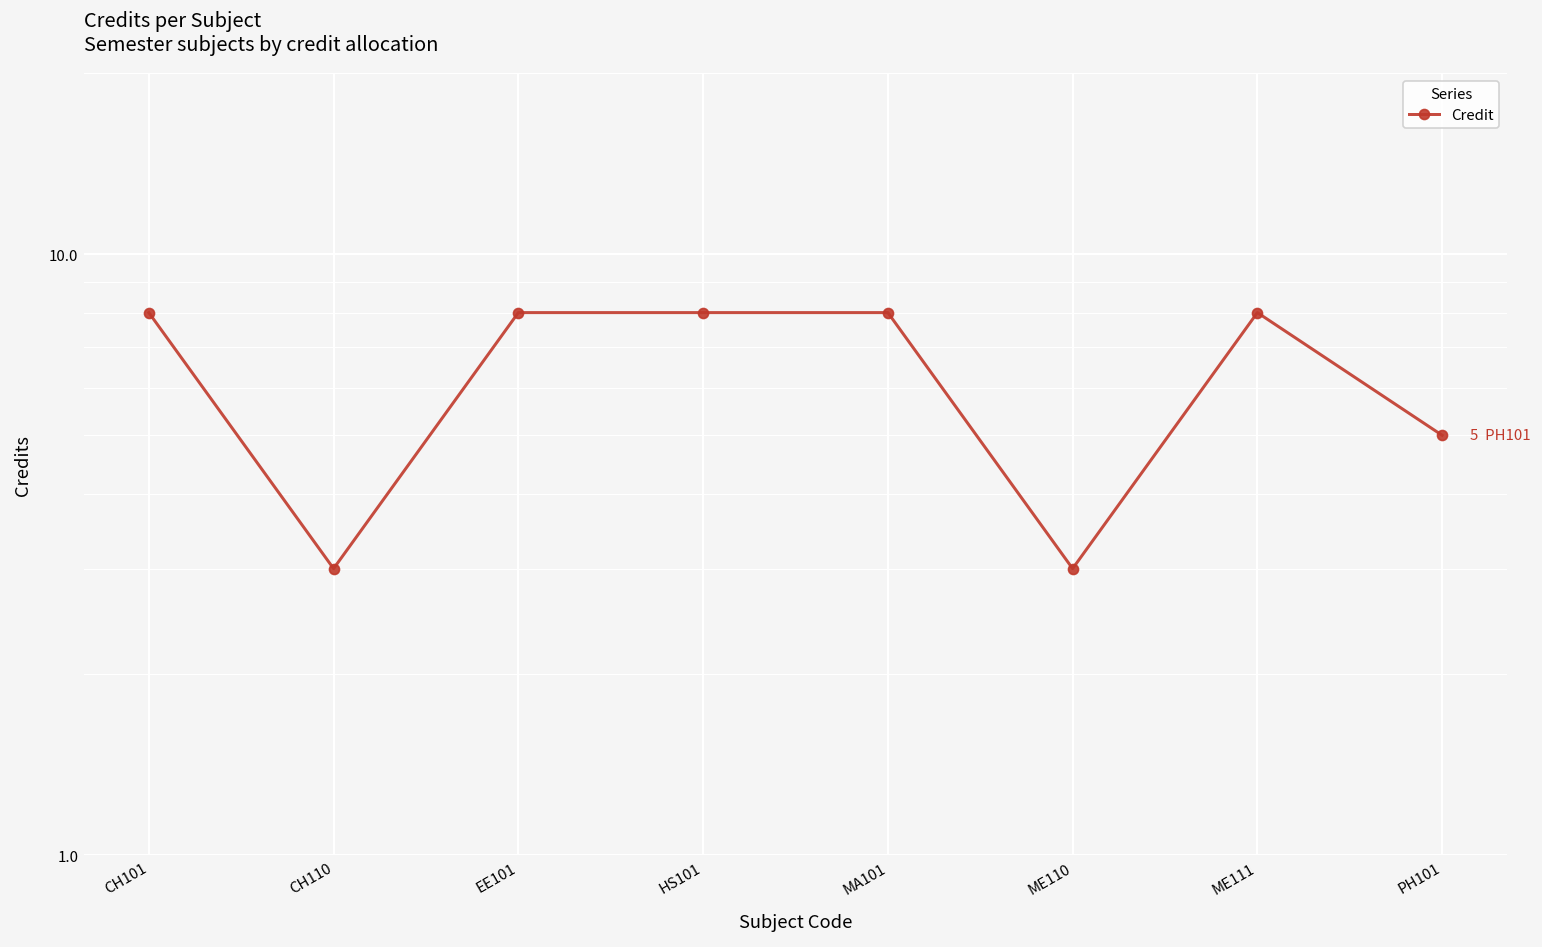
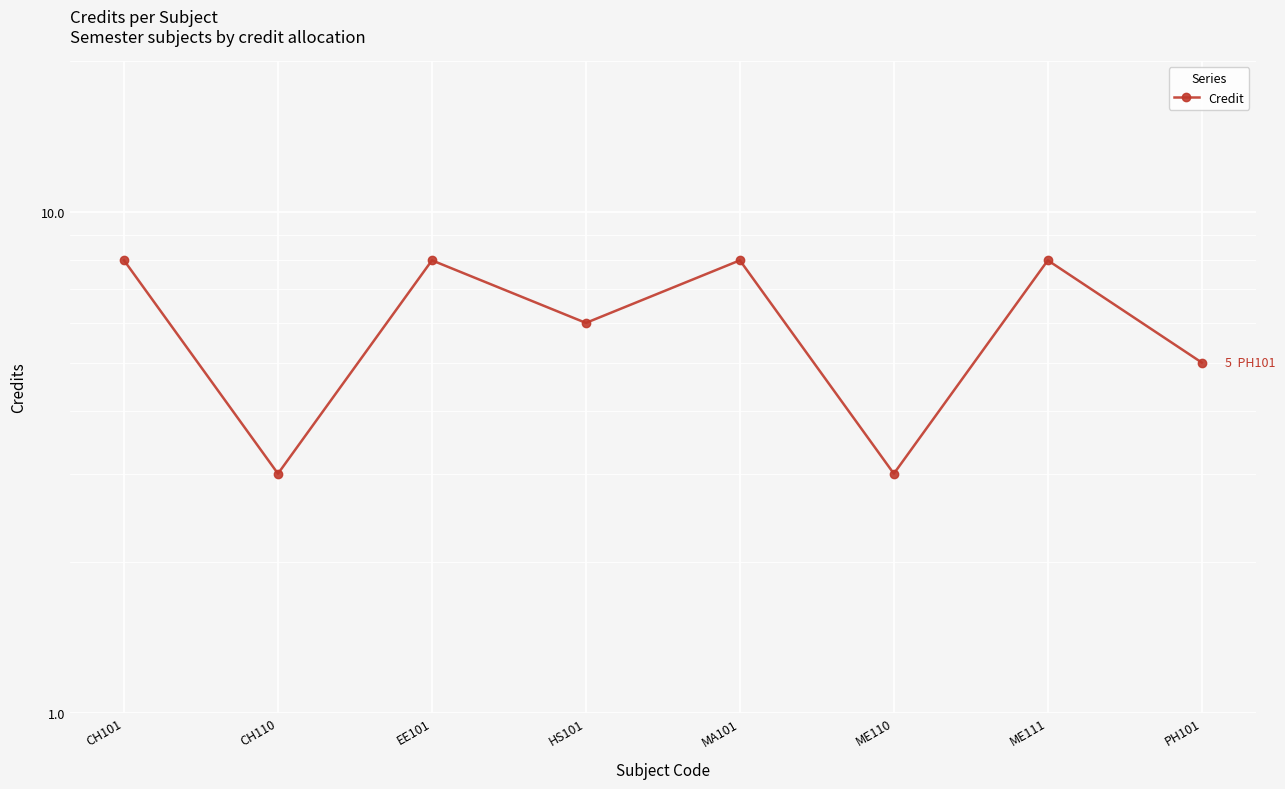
HS101: 8 -> 6
